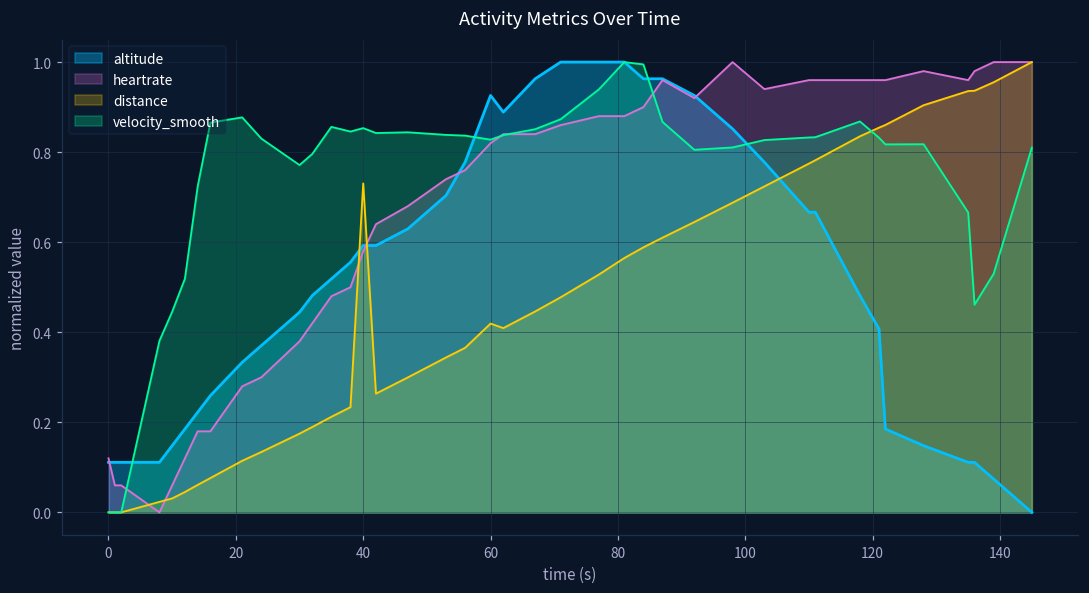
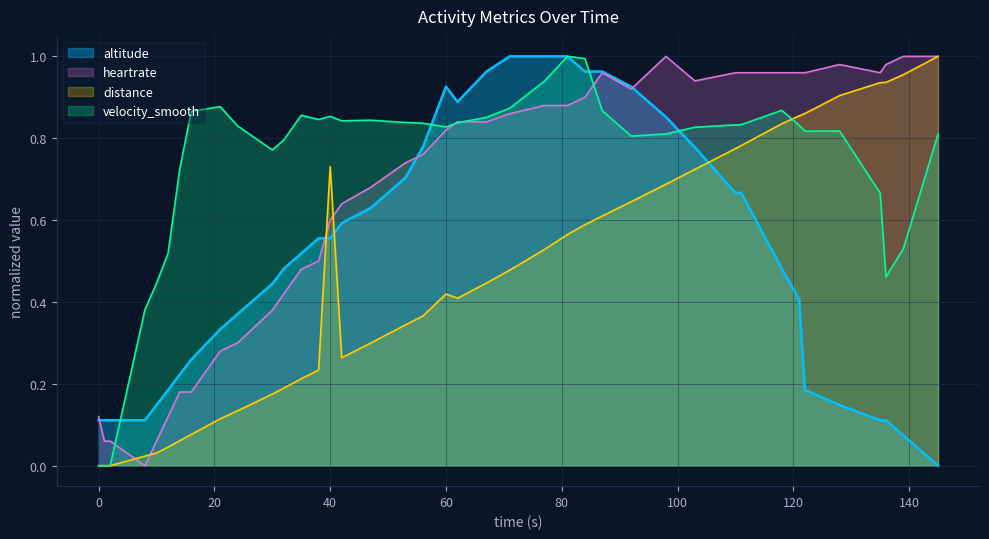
altitude, 40: 0.59 -> 0.56
heartrate, 40: 0.58 -> 0.60
